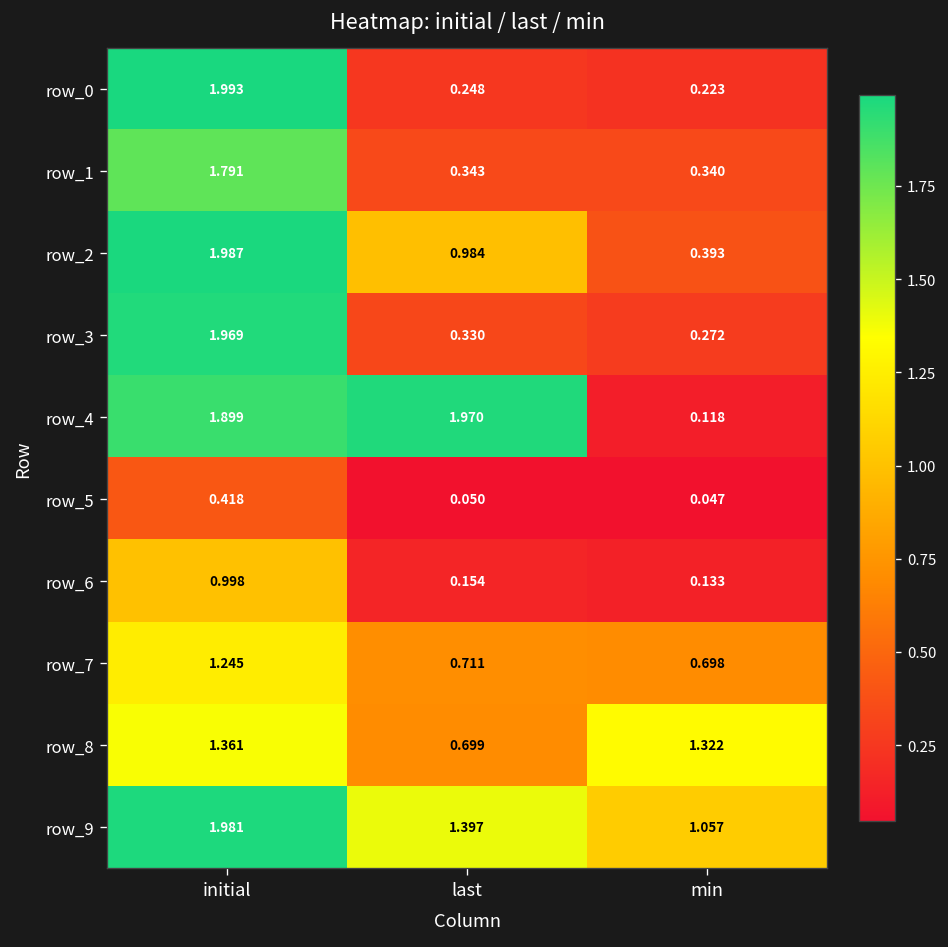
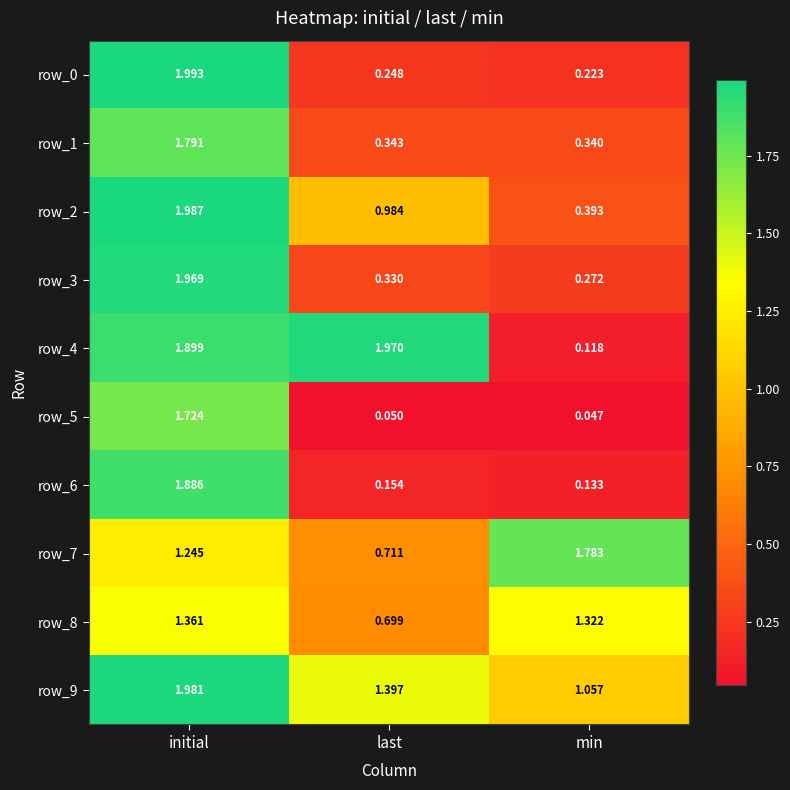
row_5, initial: 0.418 -> 1.724
row_6, initial: 0.998 -> 1.886
row_7, min: 0.698 -> 1.783
